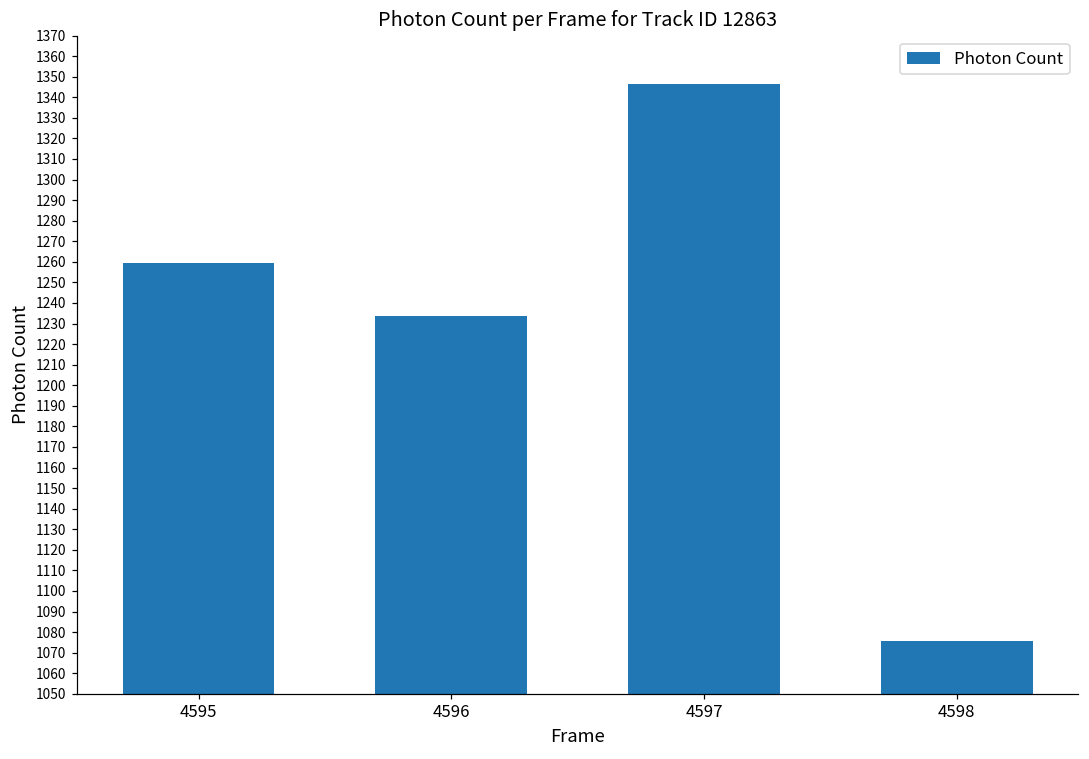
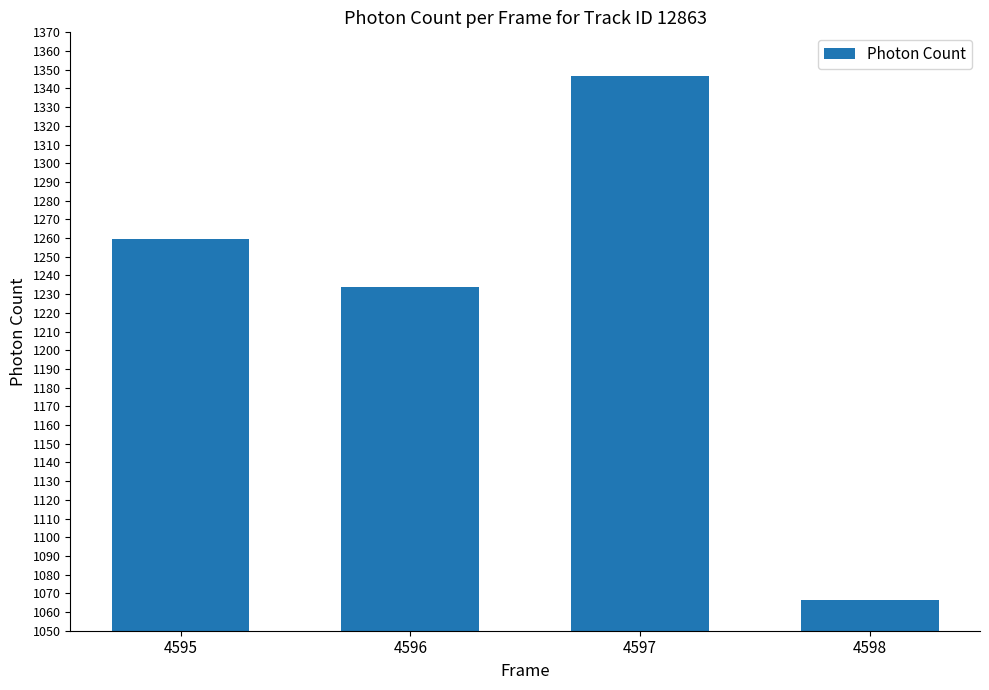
4598: 1076 -> 1066
